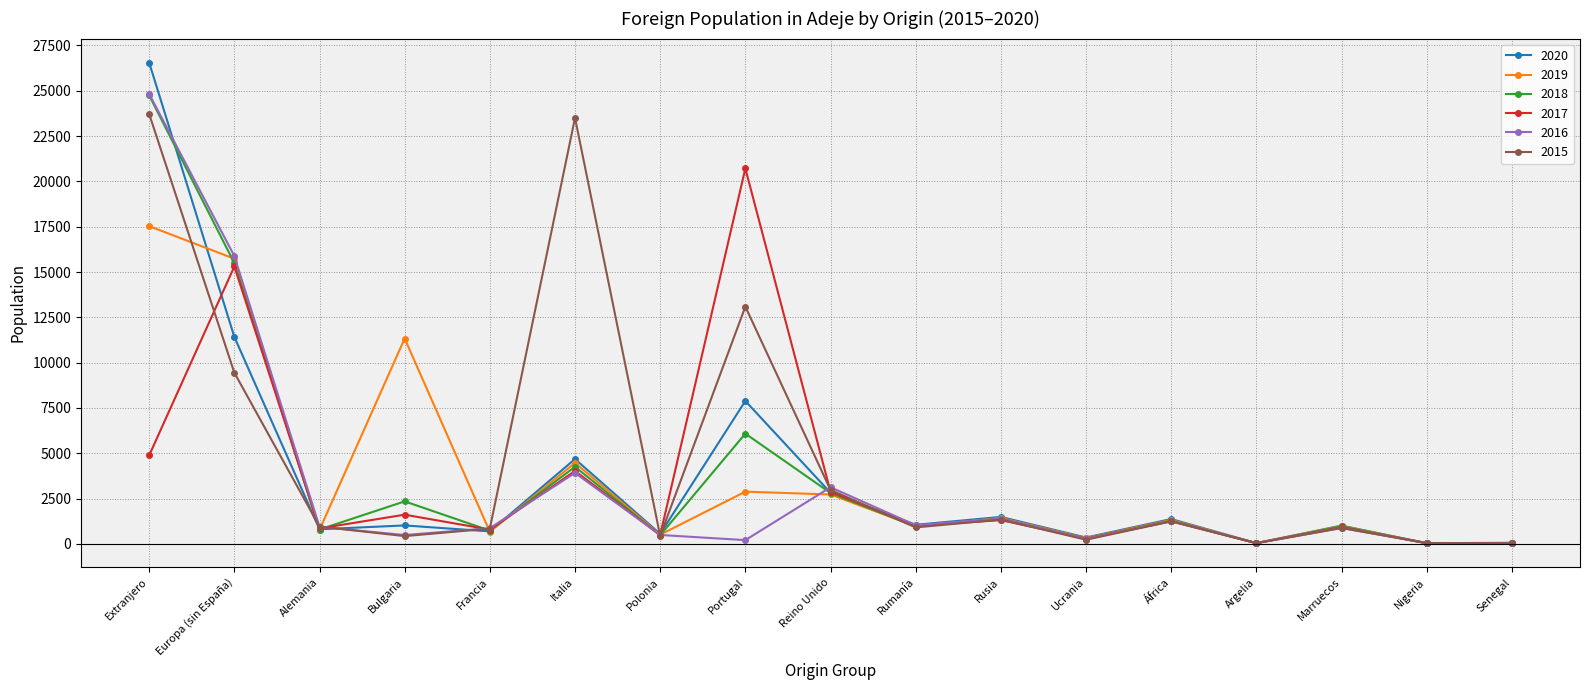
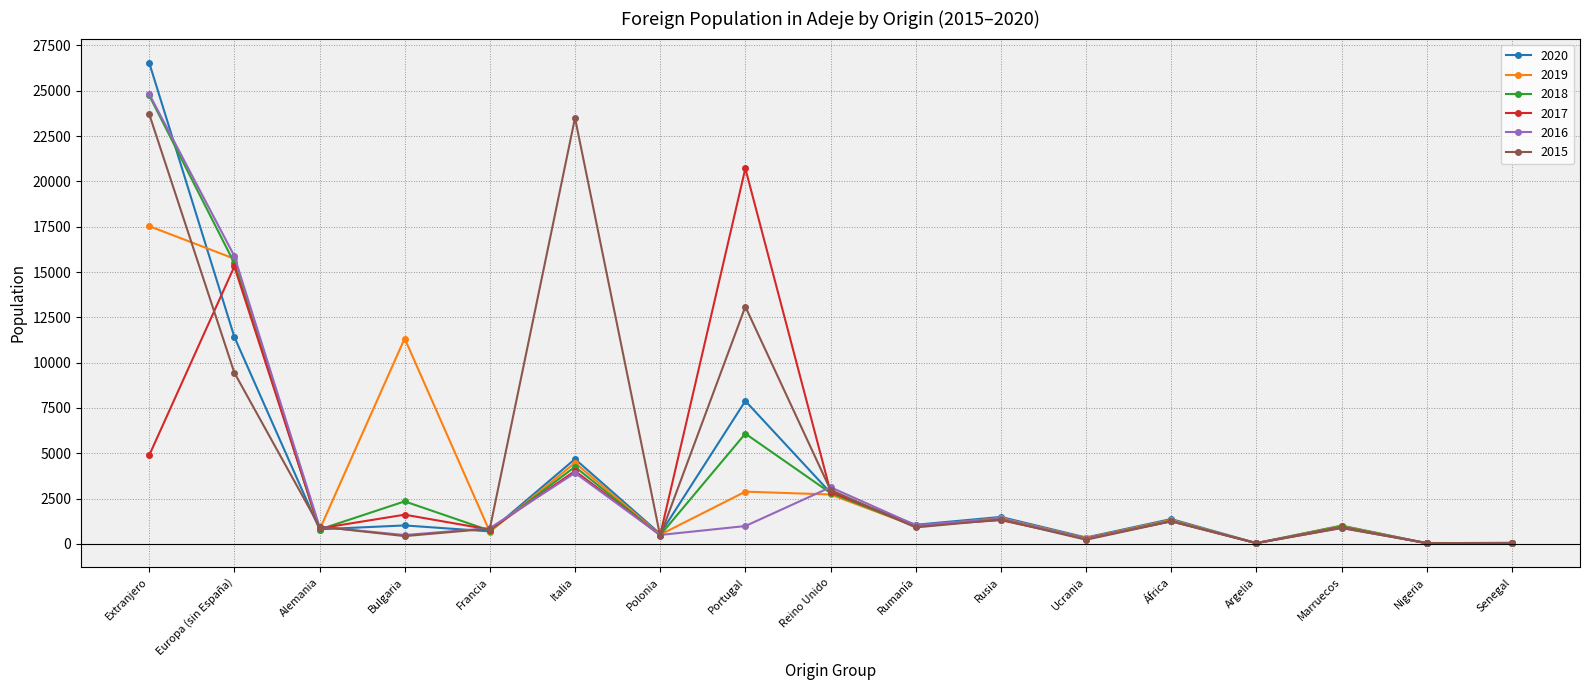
2016, Portugal: 200 -> 1000
